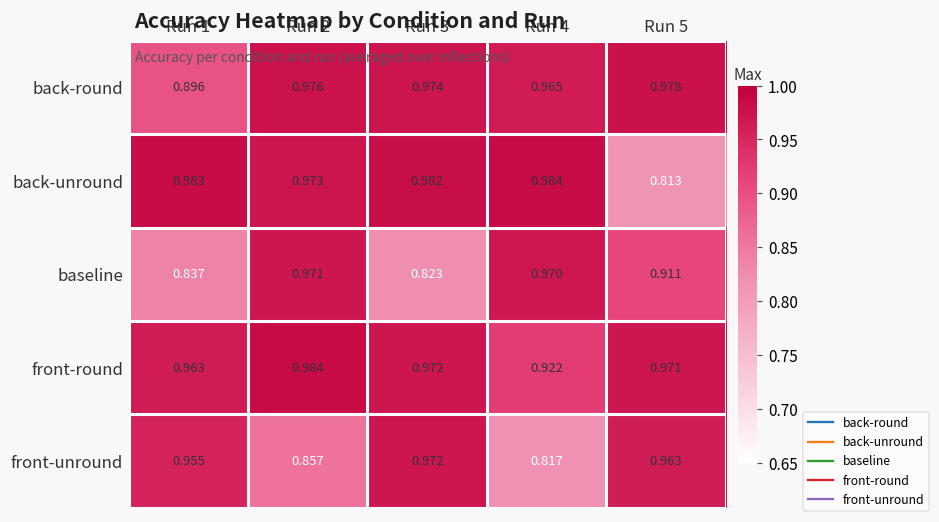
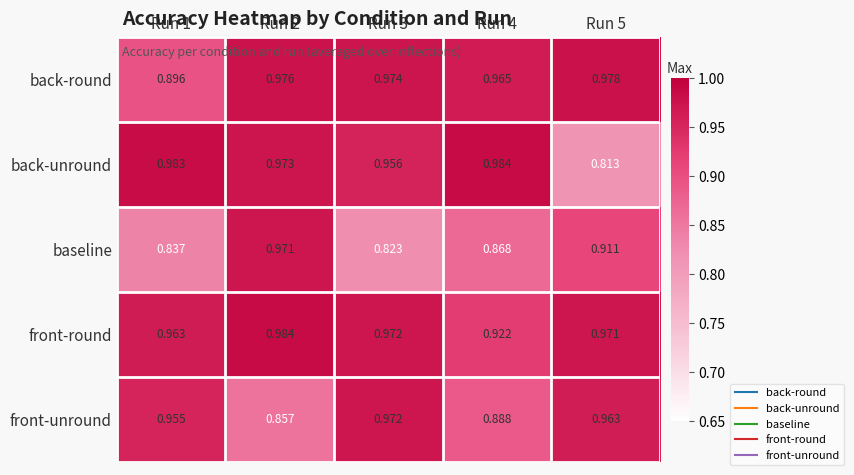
back-unround, Run 3: 0.982 -> 0.956
baseline, Run 4: 0.970 -> 0.868
front-unround, Run 4: 0.817 -> 0.888
